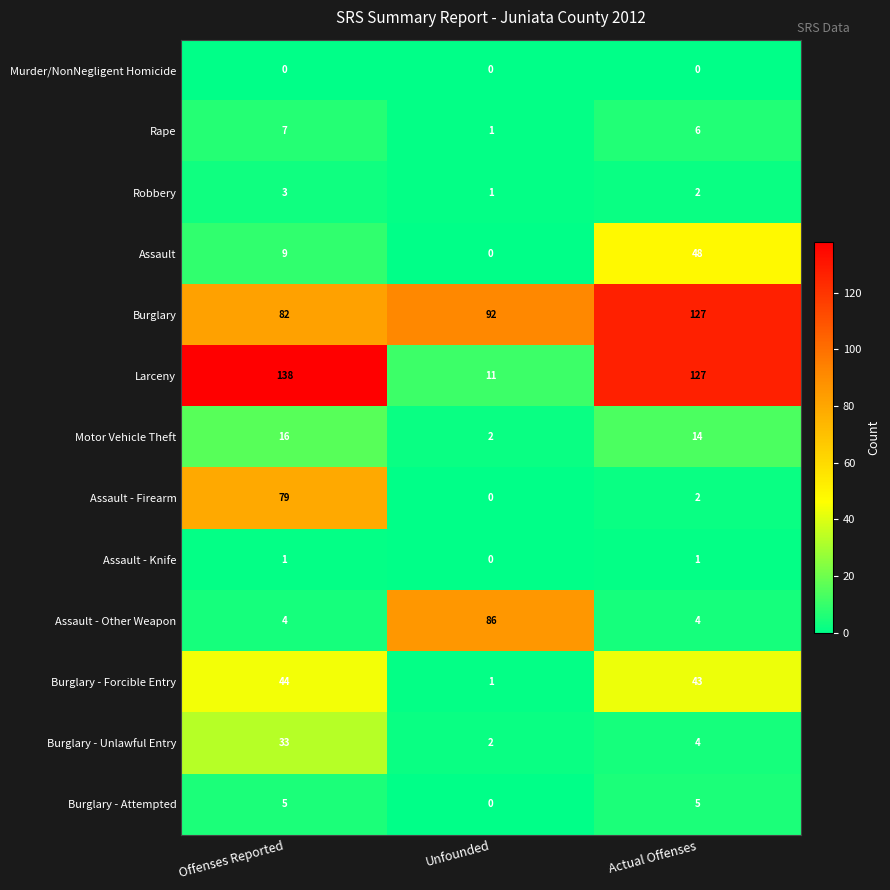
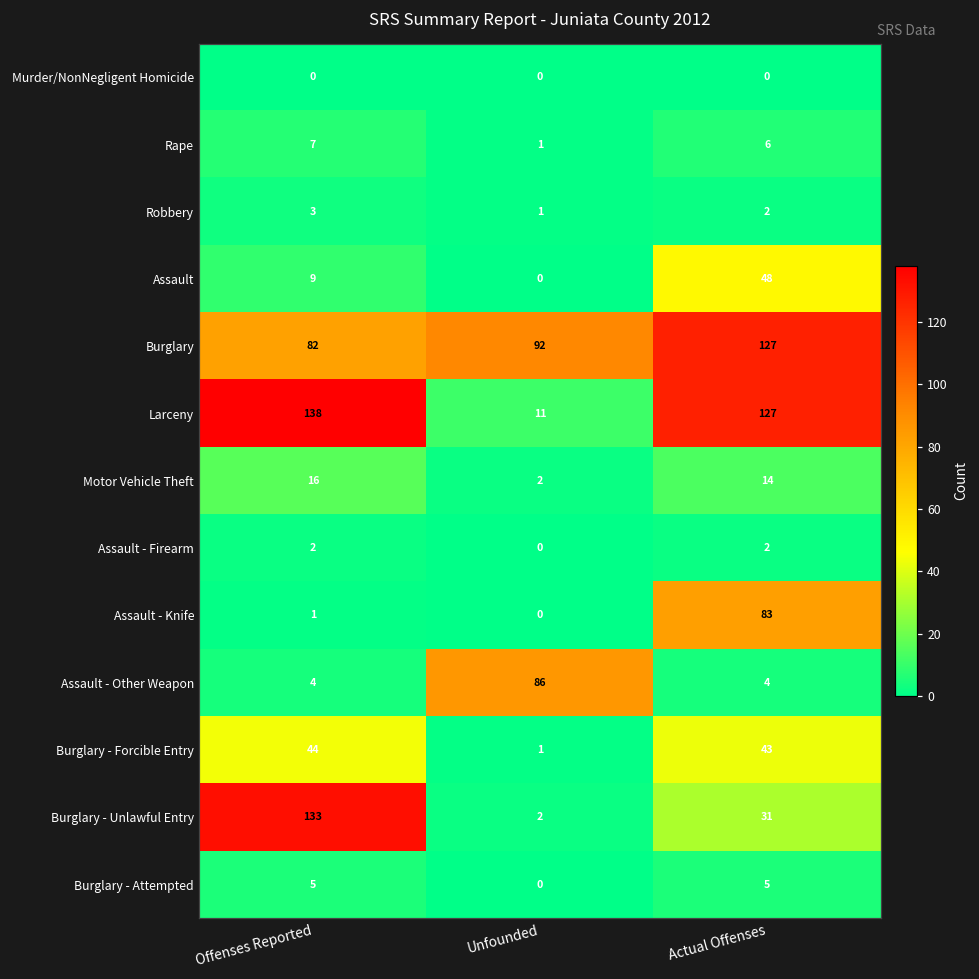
Assault - Firearm, Offenses Reported: 79 -> 2
Assault - Knife, Actual Offenses: 1 -> 83
Burglary - Unlawful Entry, Offenses Reported: 33 -> 133
Burglary - Unlawful Entry, Actual Offenses: 4 -> 31
